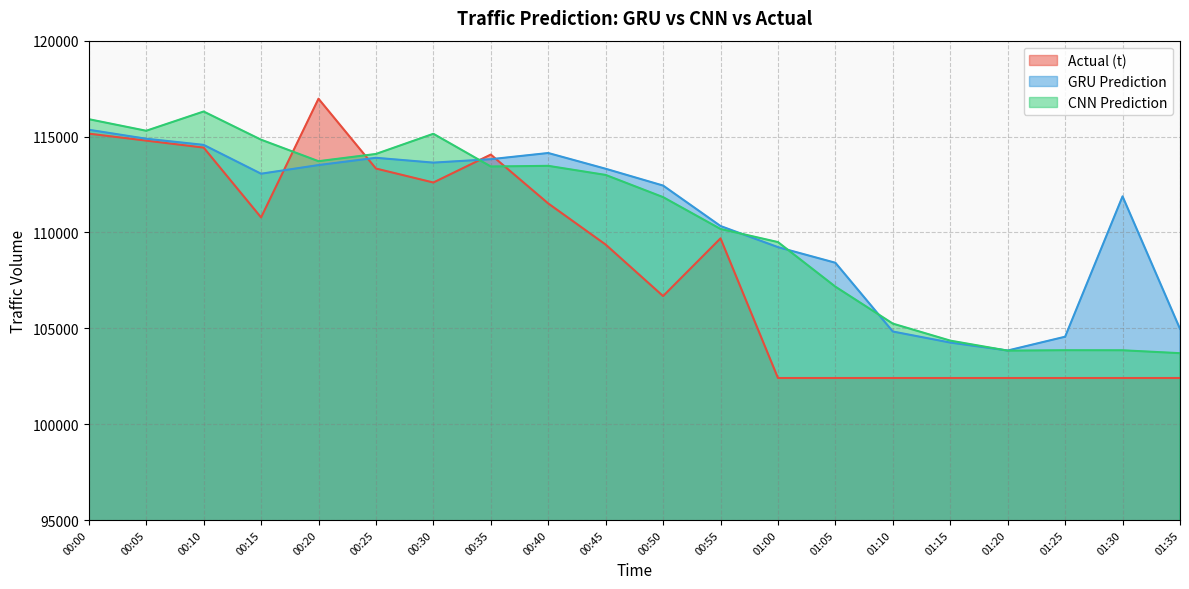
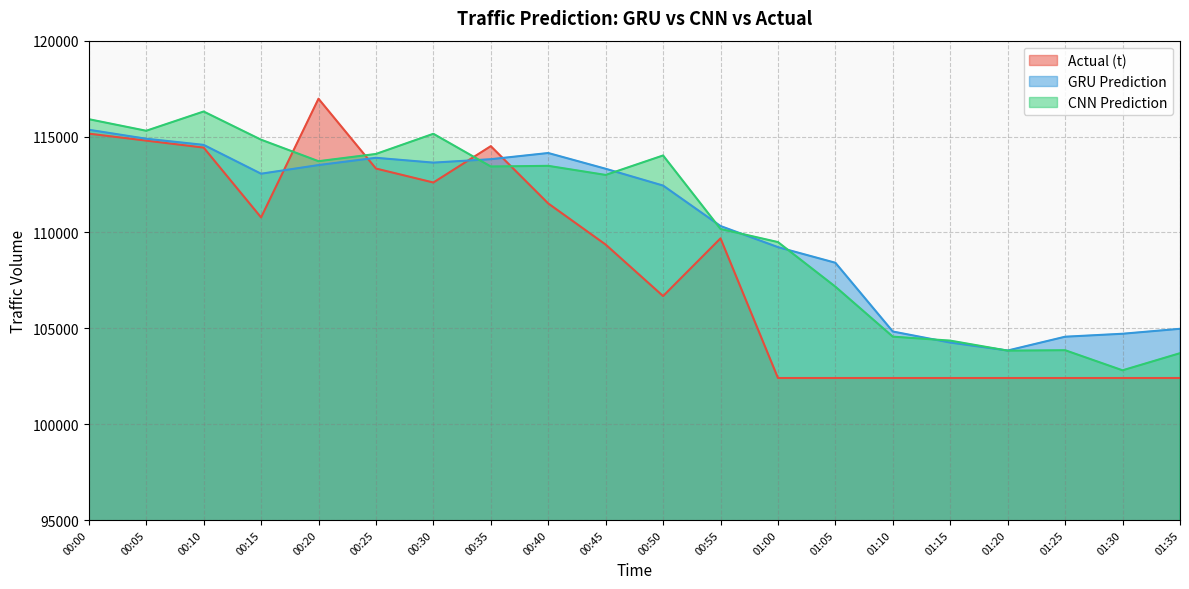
Actual (t), 00:35: 114100 -> 114500
CNN Prediction, 00:50: 111800 -> 114000
CNN Prediction, 01:10: 105200 -> 104600
GRU Prediction, 01:30: 111900 -> 104700
CNN Prediction, 01:30: 103900 -> 102800
